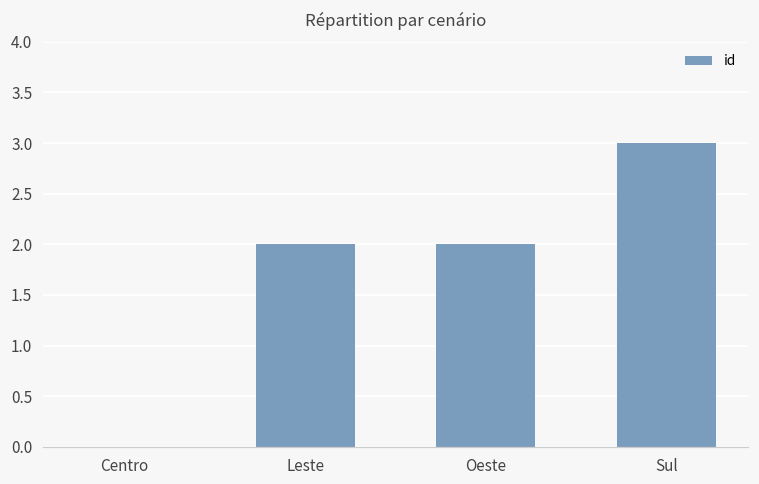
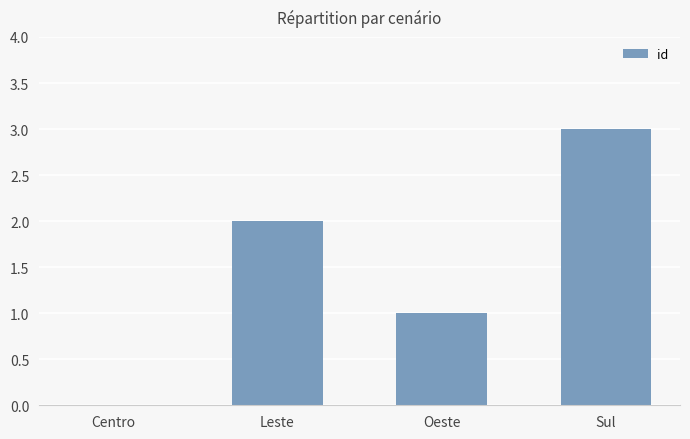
Oeste: 2 -> 1
